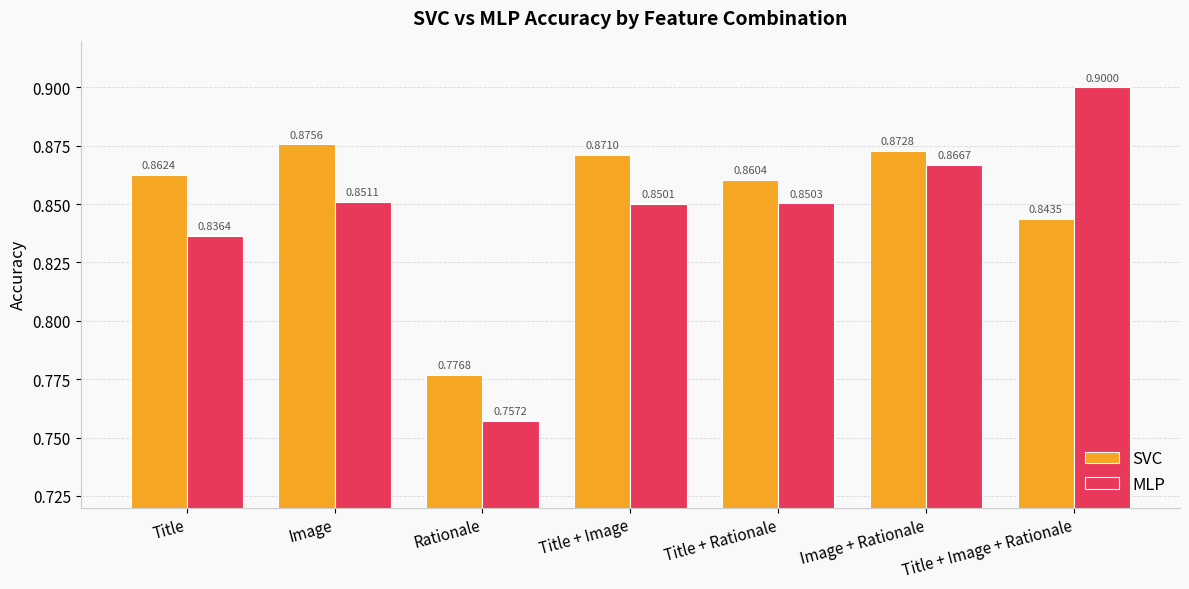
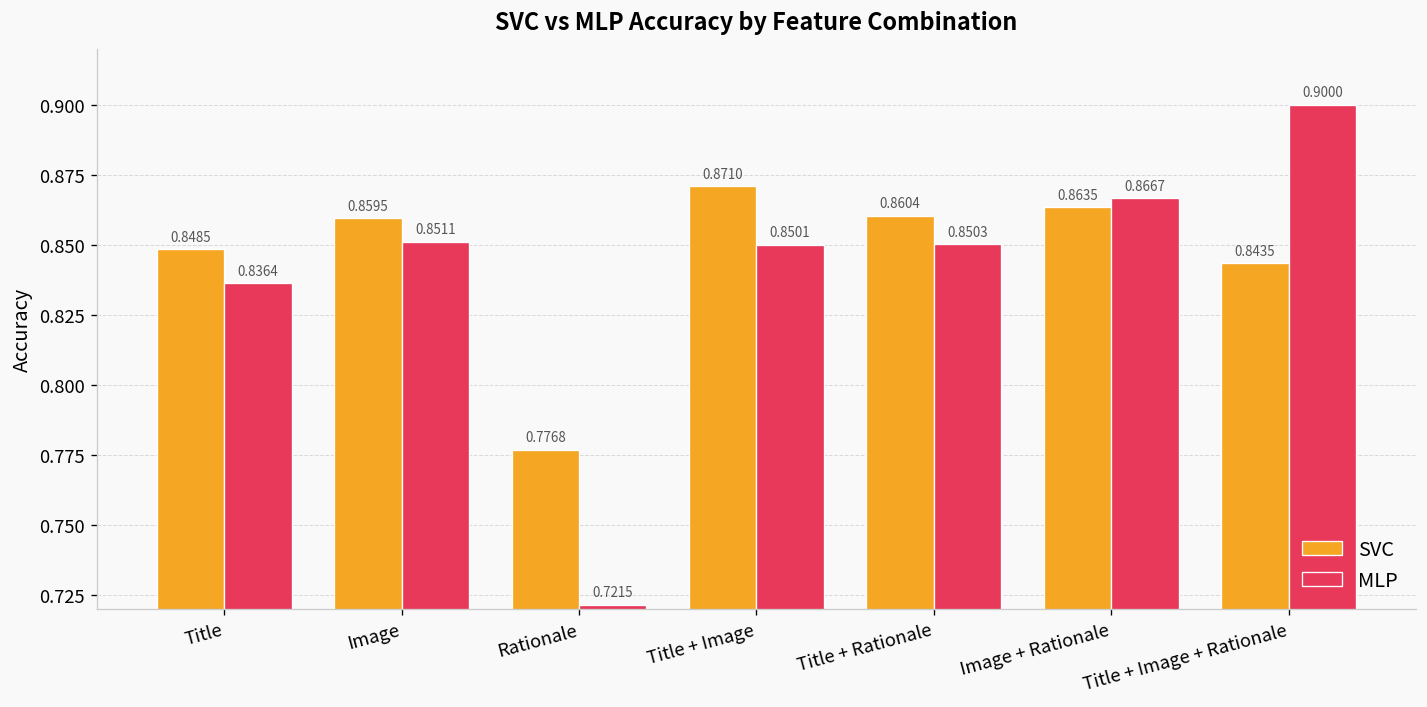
SVC, Title: 0.8624 -> 0.8485
SVC, Image: 0.8756 -> 0.8595
MLP, Rationale: 0.7572 -> 0.7215
SVC, Image + Rationale: 0.8728 -> 0.8635
